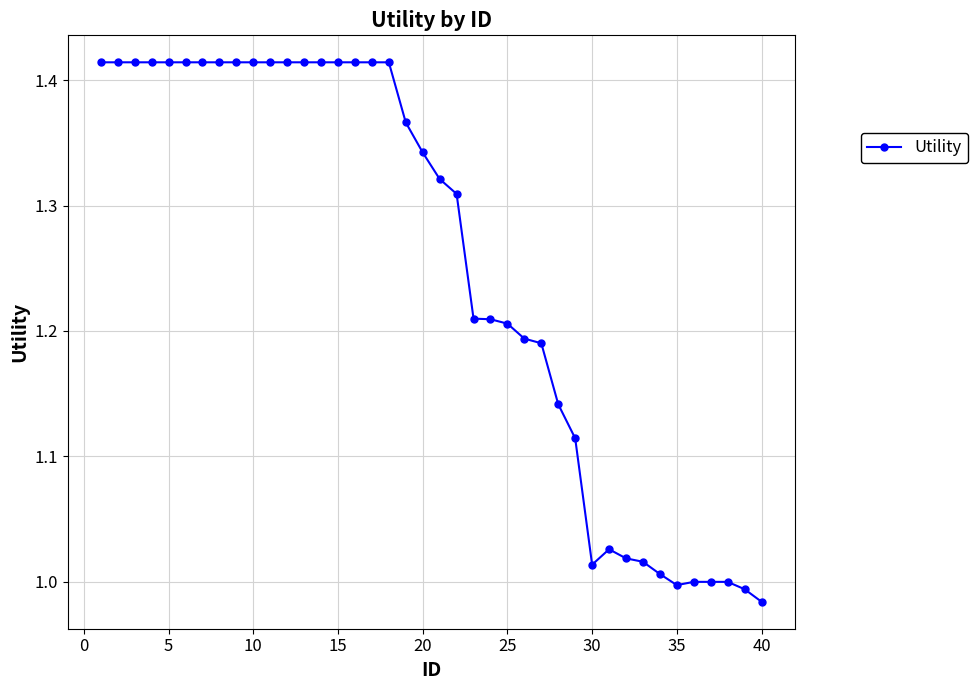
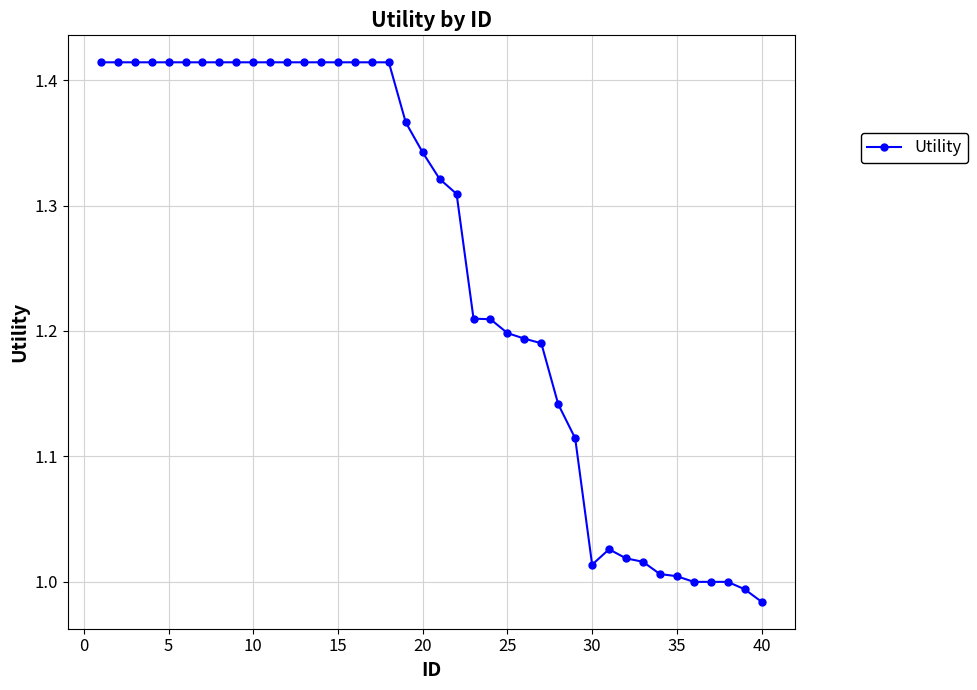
25: 1.206 -> 1.198
35: 0.997 -> 1.005
